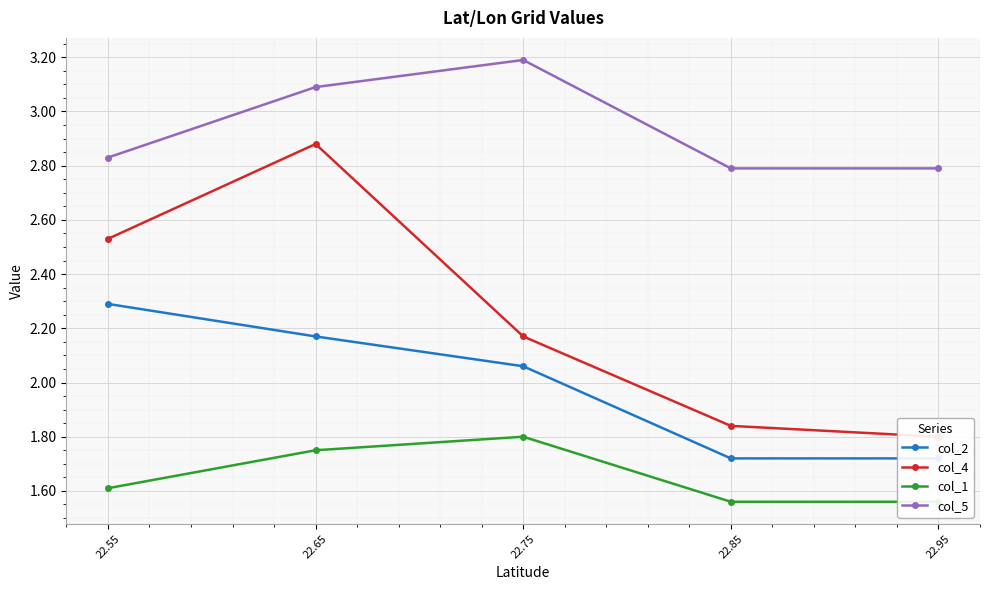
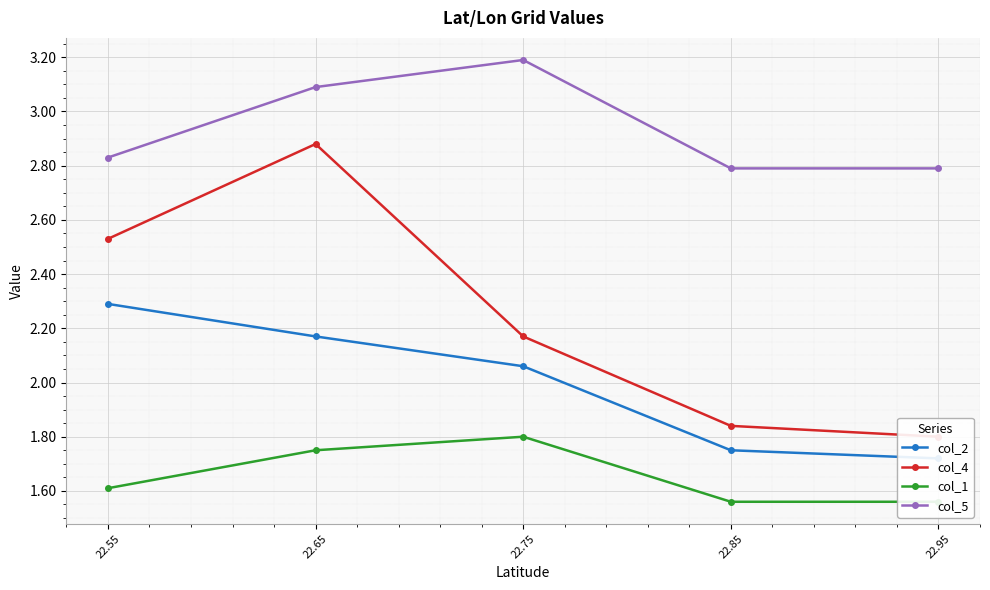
col_2, 22.85: 1.72 -> 1.75
